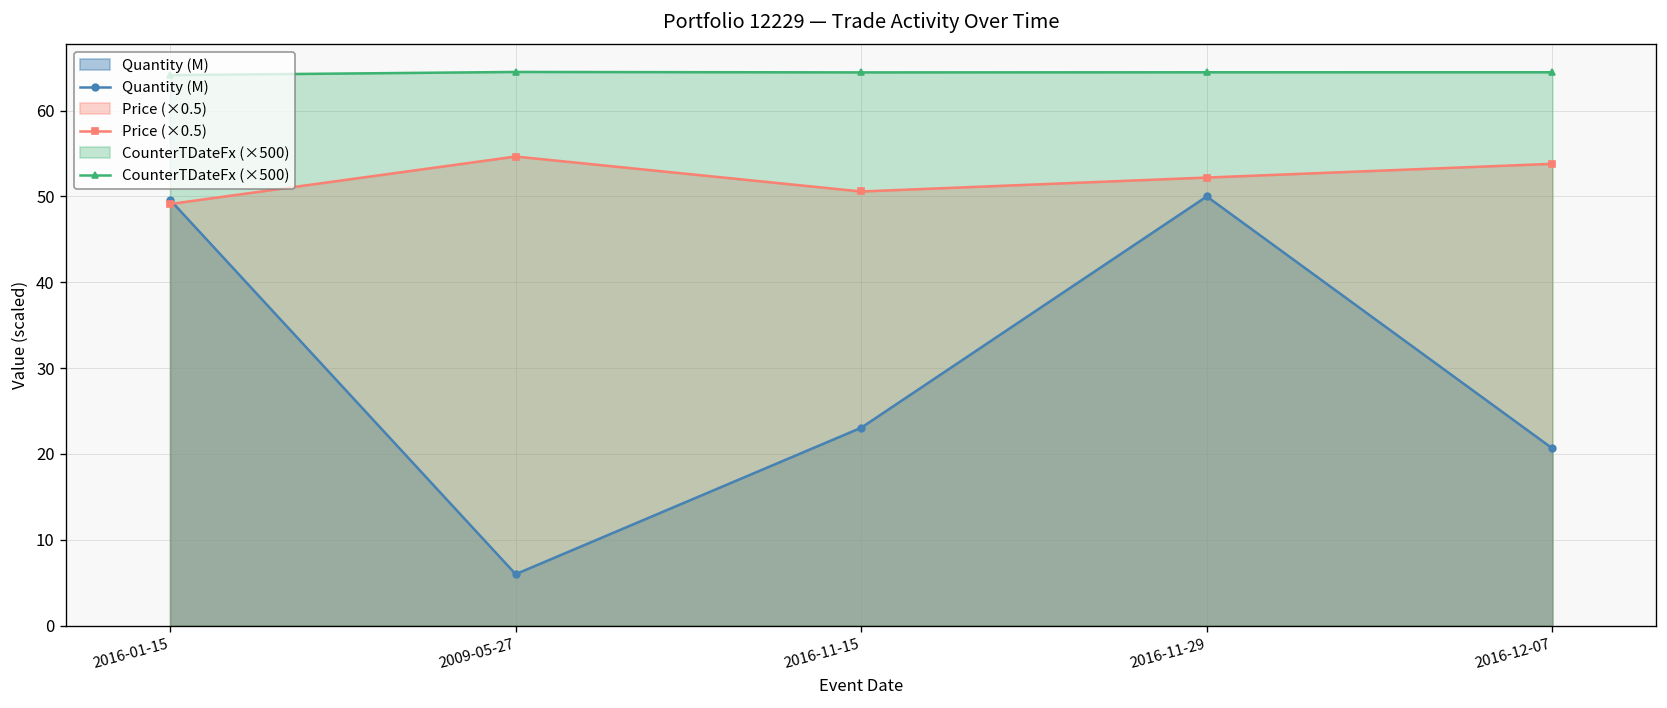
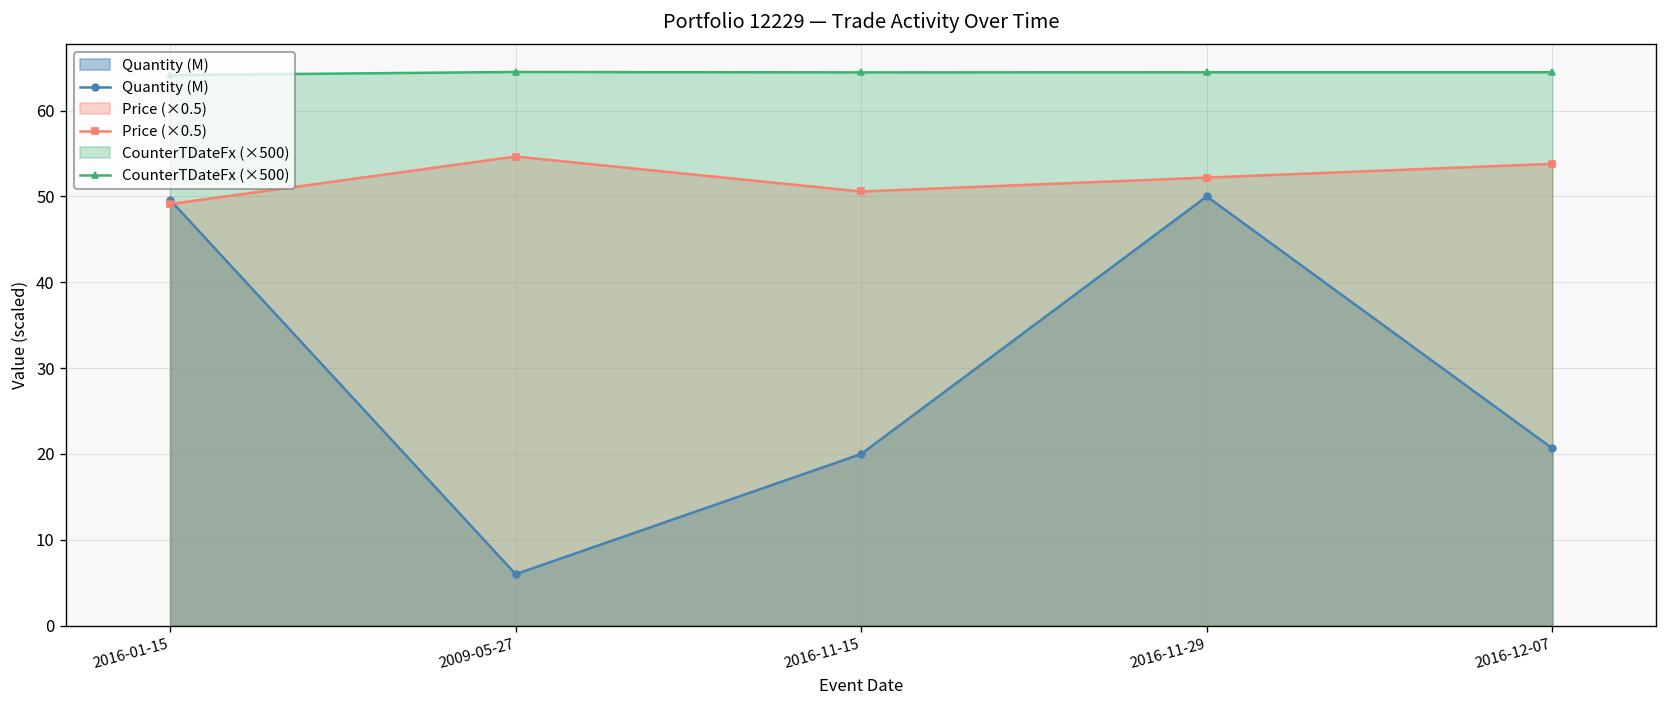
Quantity (M), 2016-11-15: 23 -> 20
